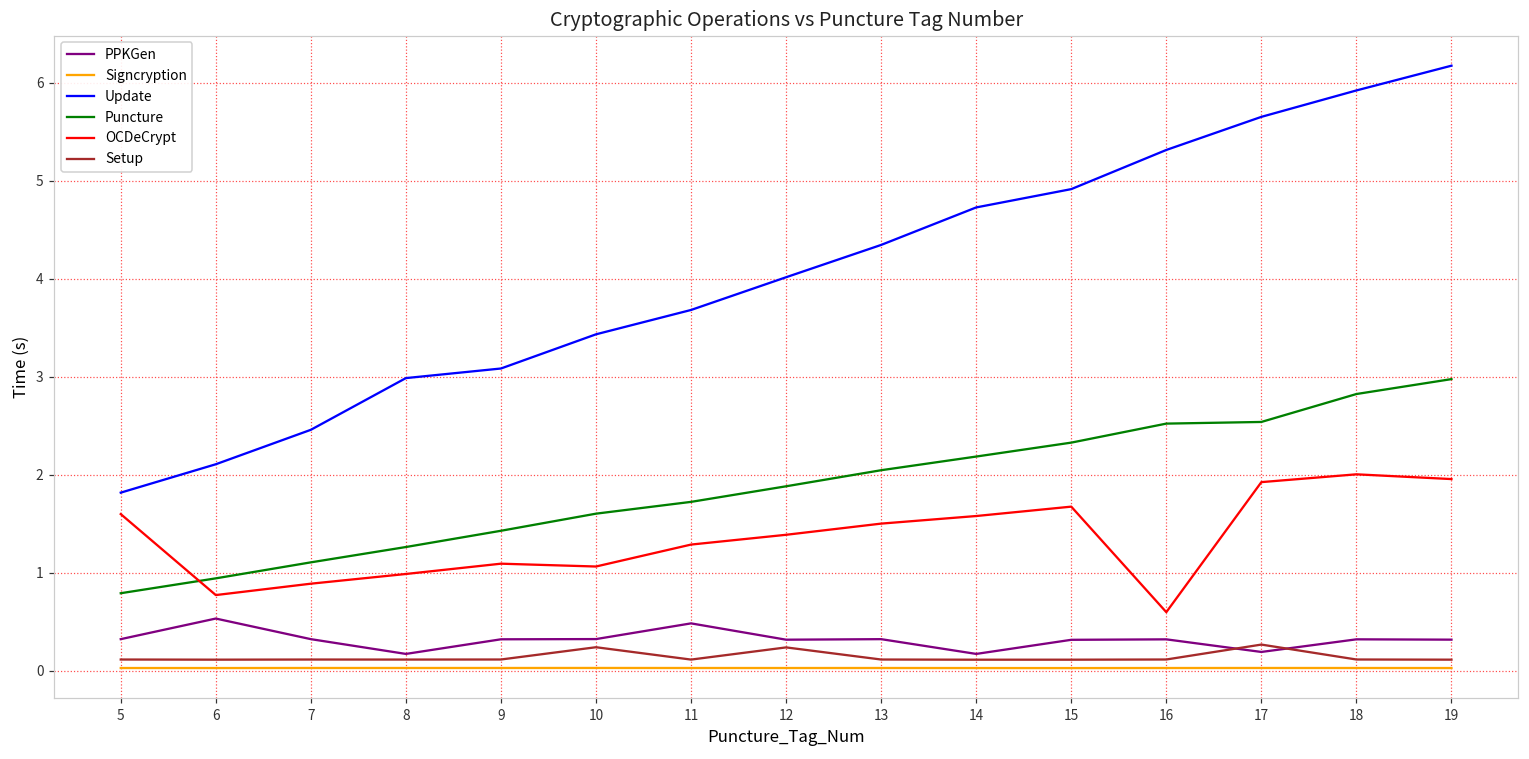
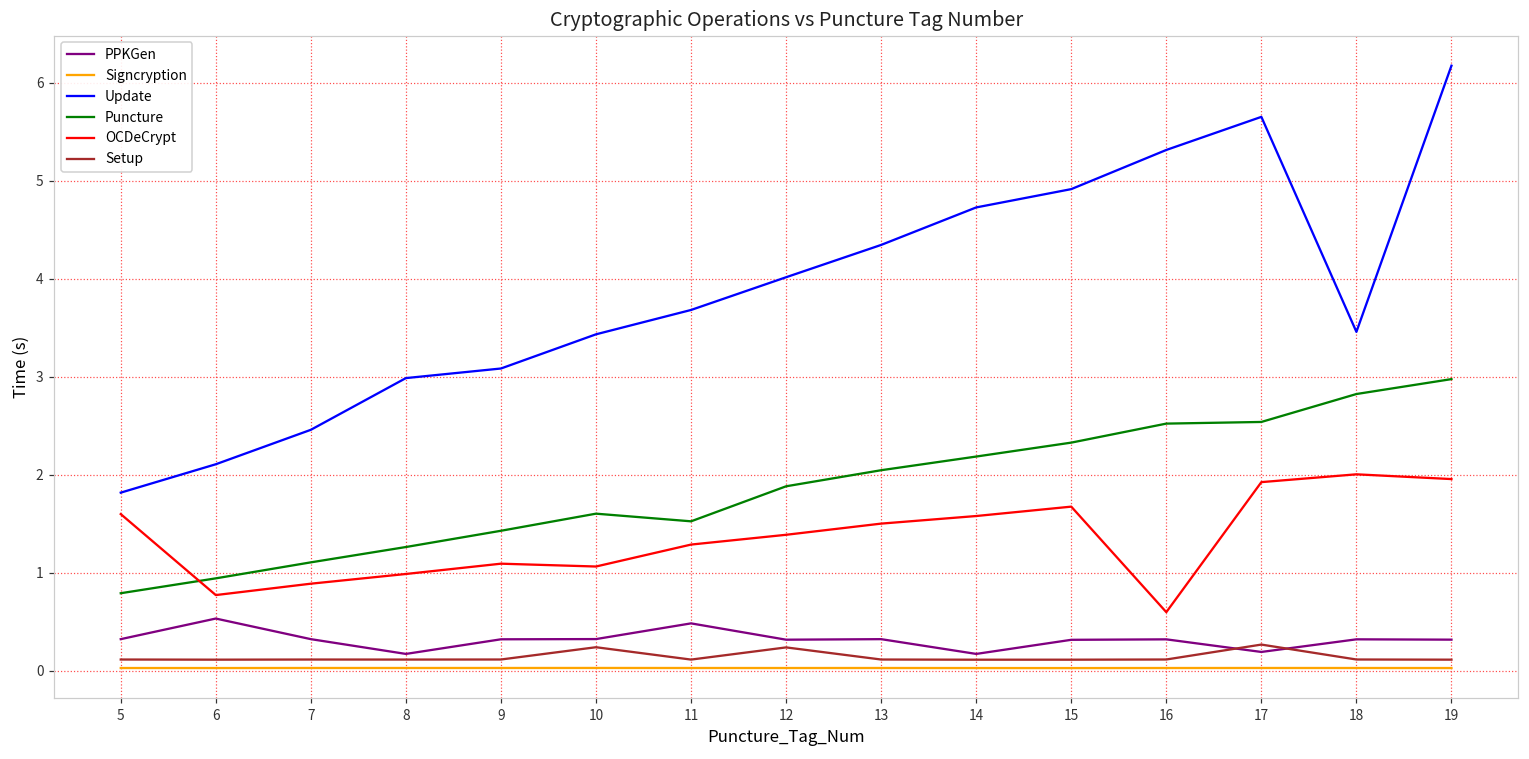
Puncture, 11: 1.7 -> 1.5
Update, 18: 5.9 -> 3.5
